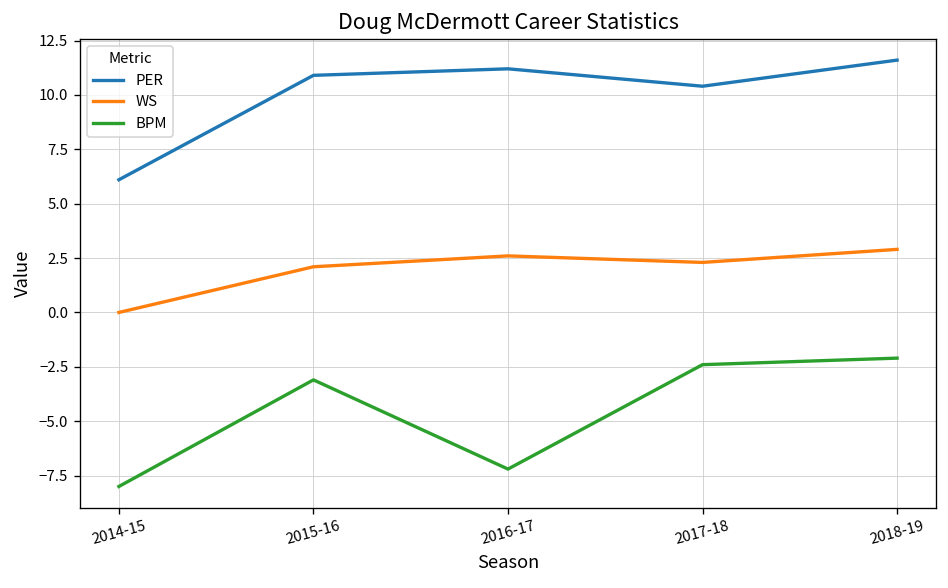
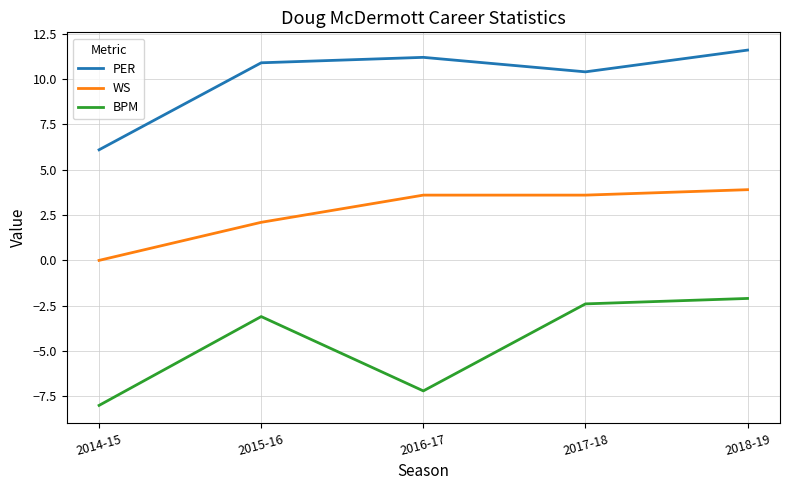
WS, 2016-17: 2.6 -> 3.6
WS, 2017-18: 2.3 -> 3.6
WS, 2018-19: 2.9 -> 3.9
